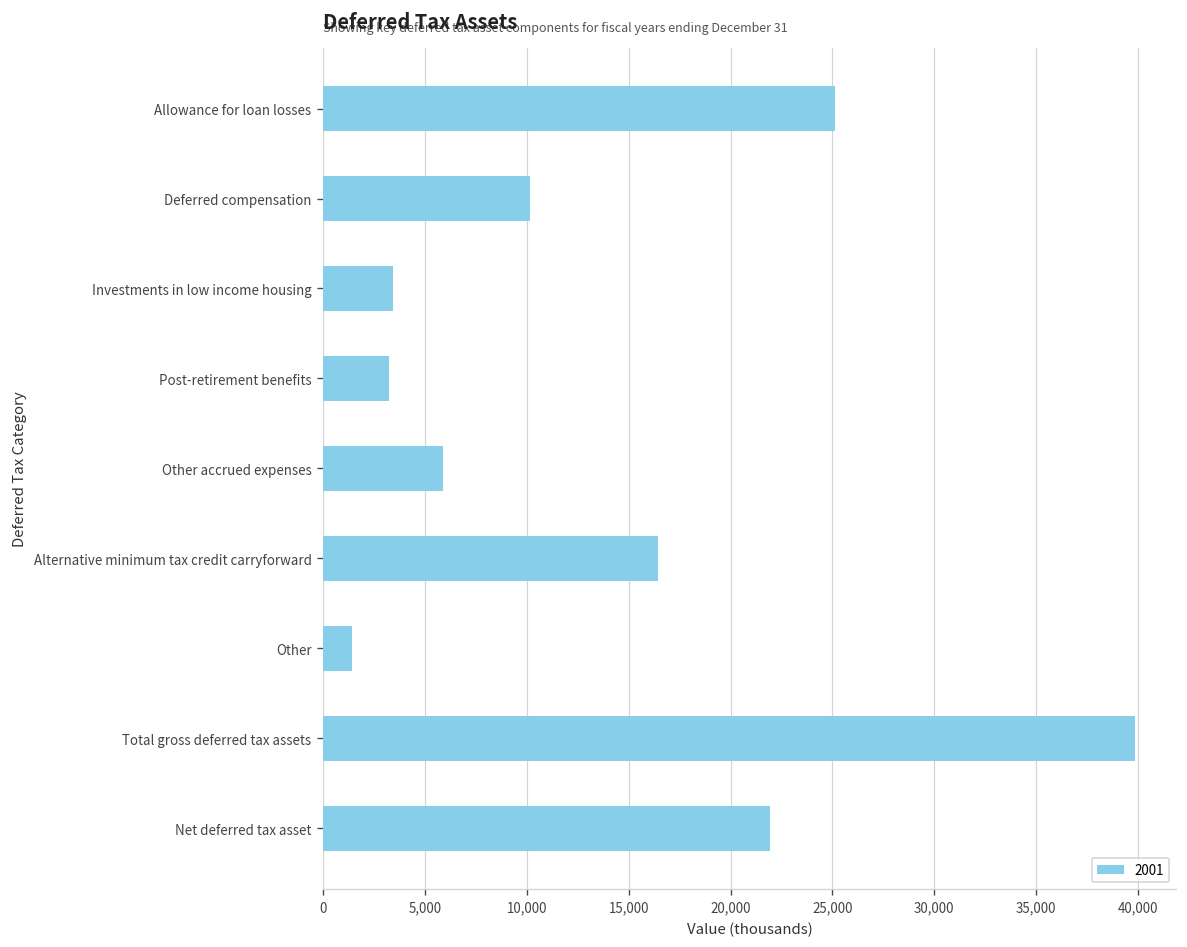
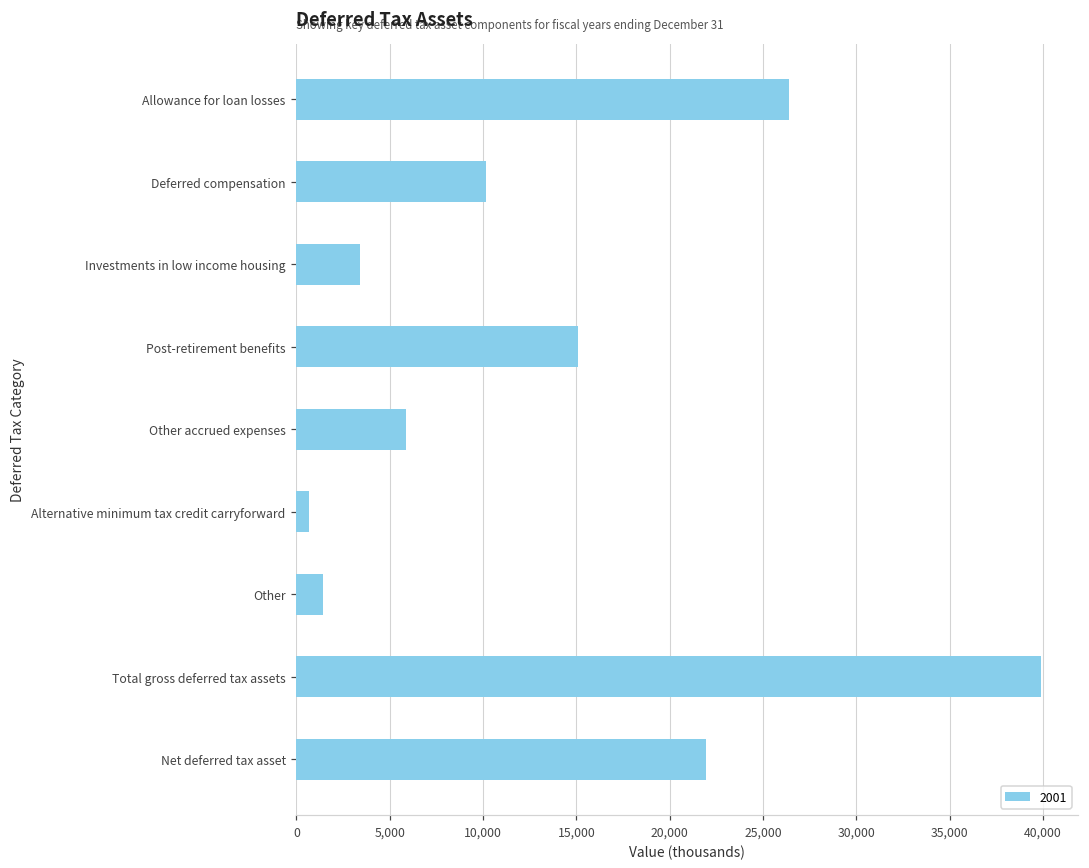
Allowance for loan losses: 25,200 -> 26,400
Post-retirement benefits: 3,200 -> 15,100
Alternative minimum tax credit carryforward: 16,400 -> 700
